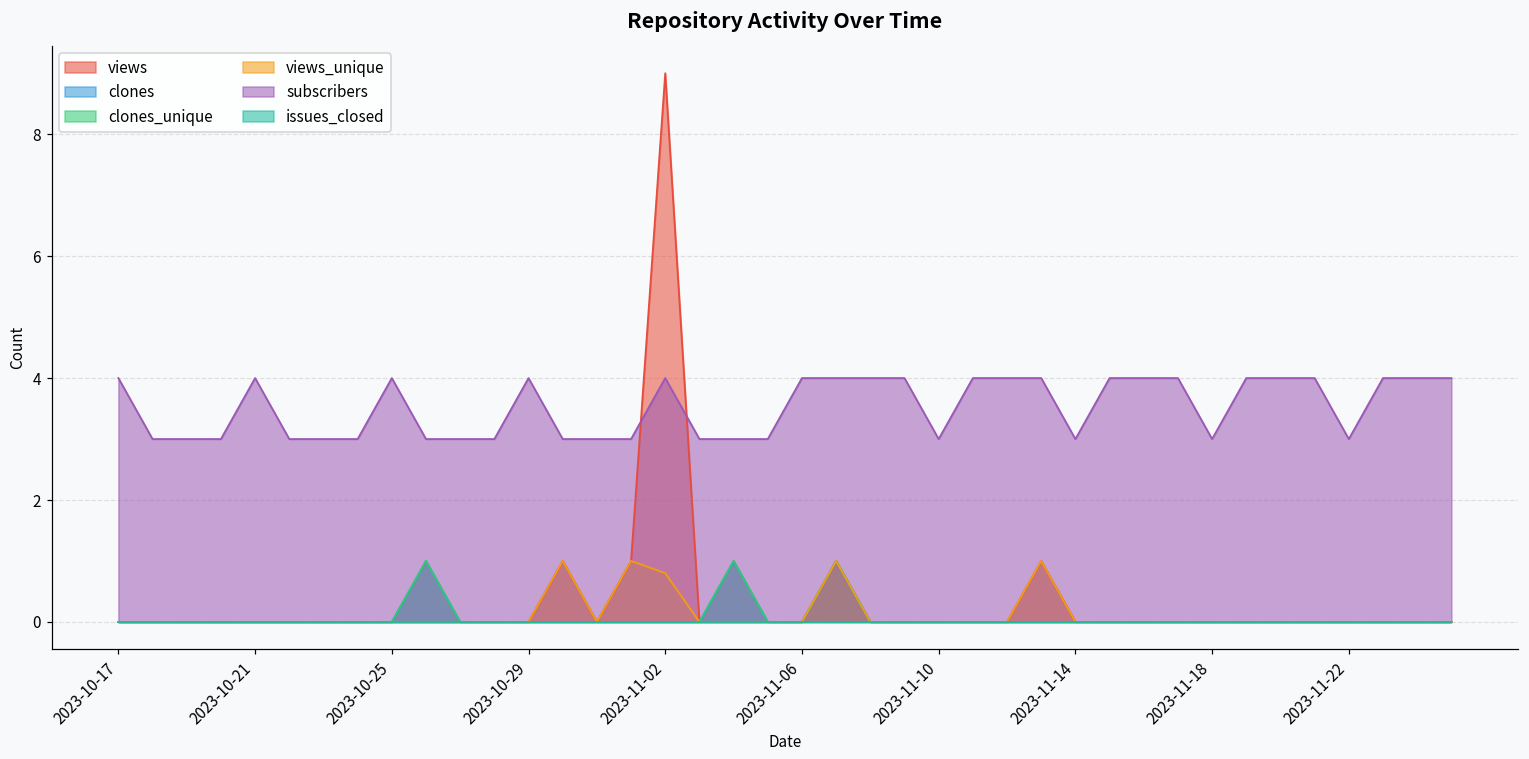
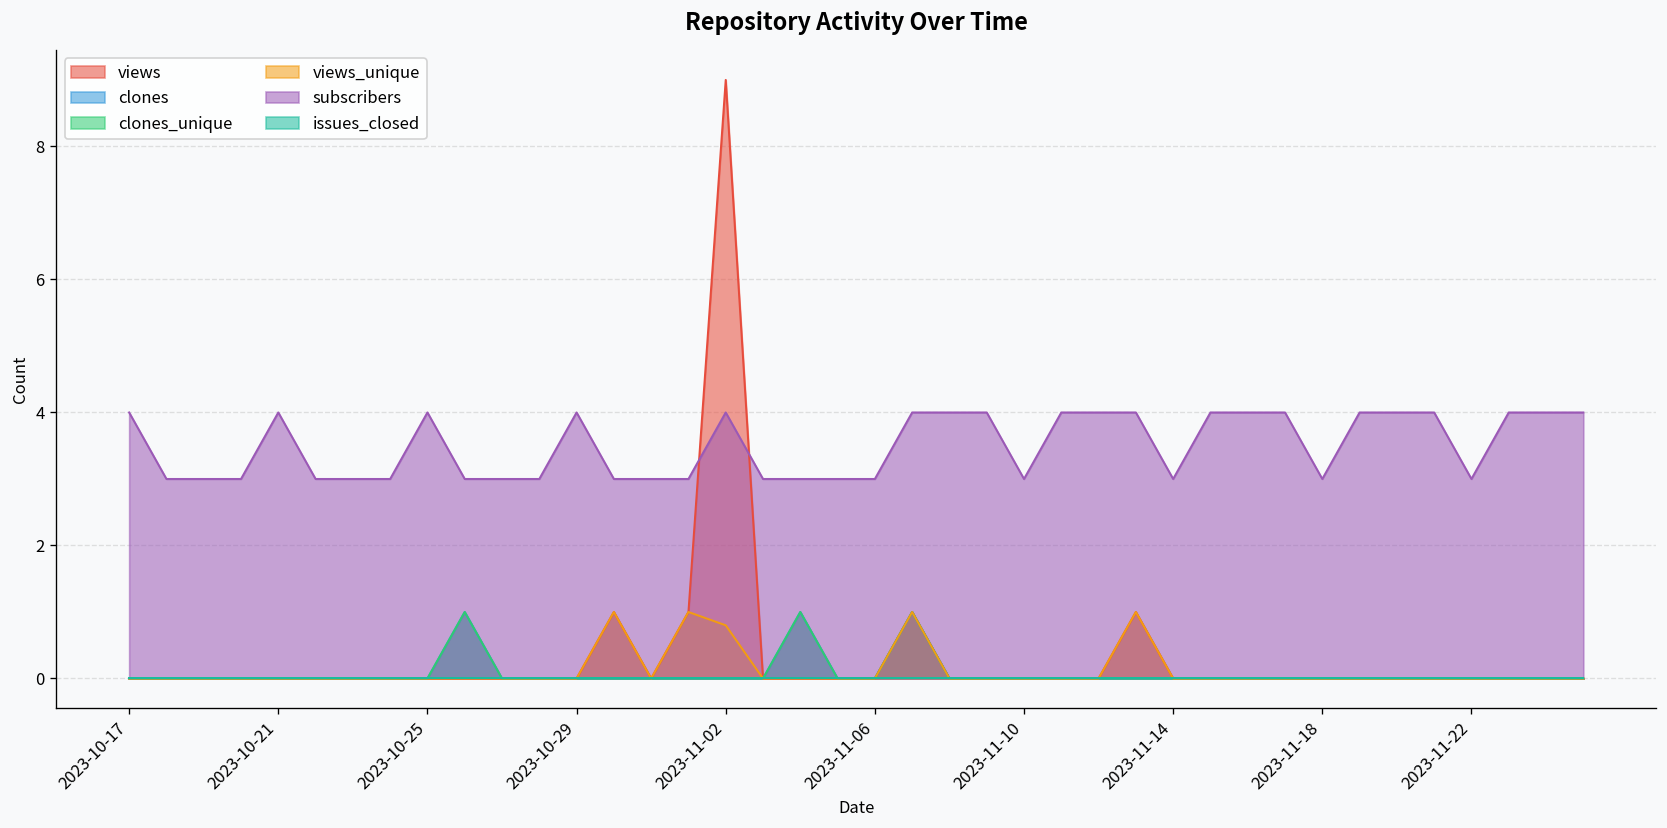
subscribers, 2023-11-06: 4 -> 3
